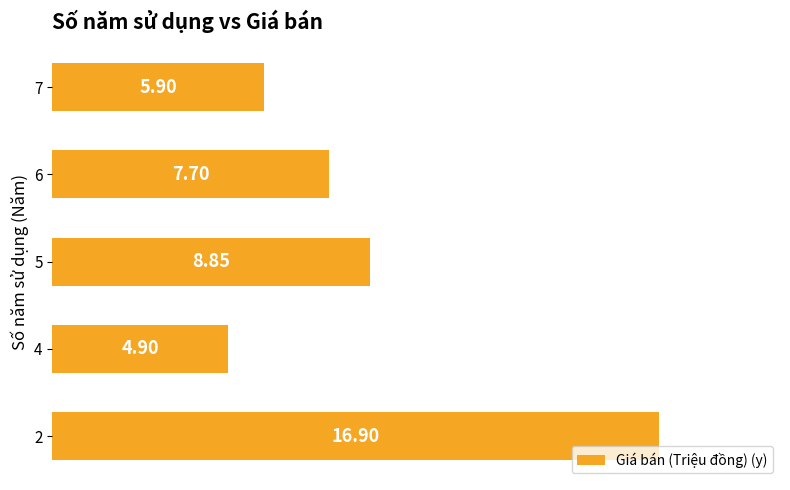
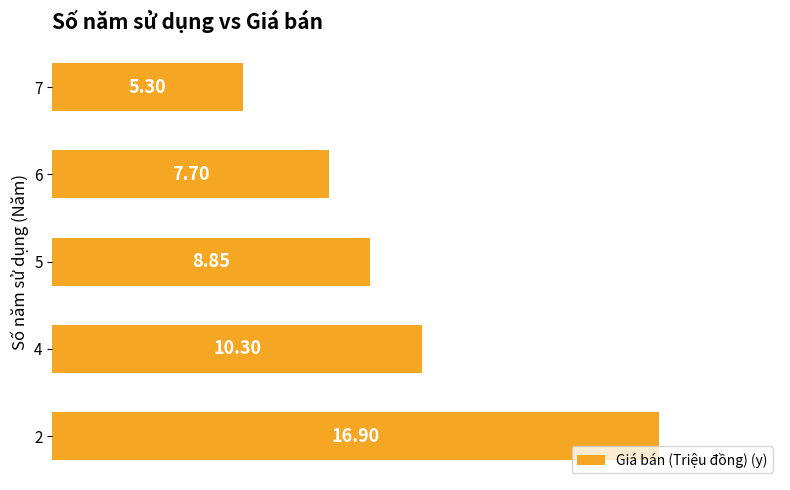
7: 5.90 -> 5.30
4: 4.90 -> 10.30
